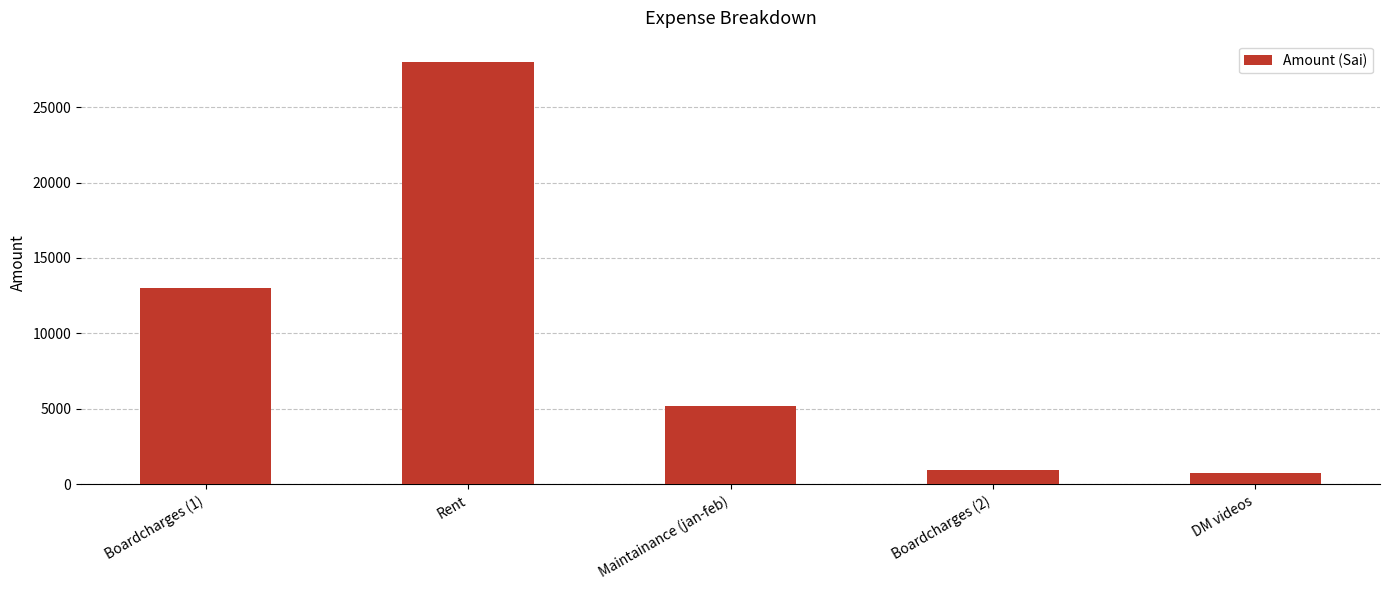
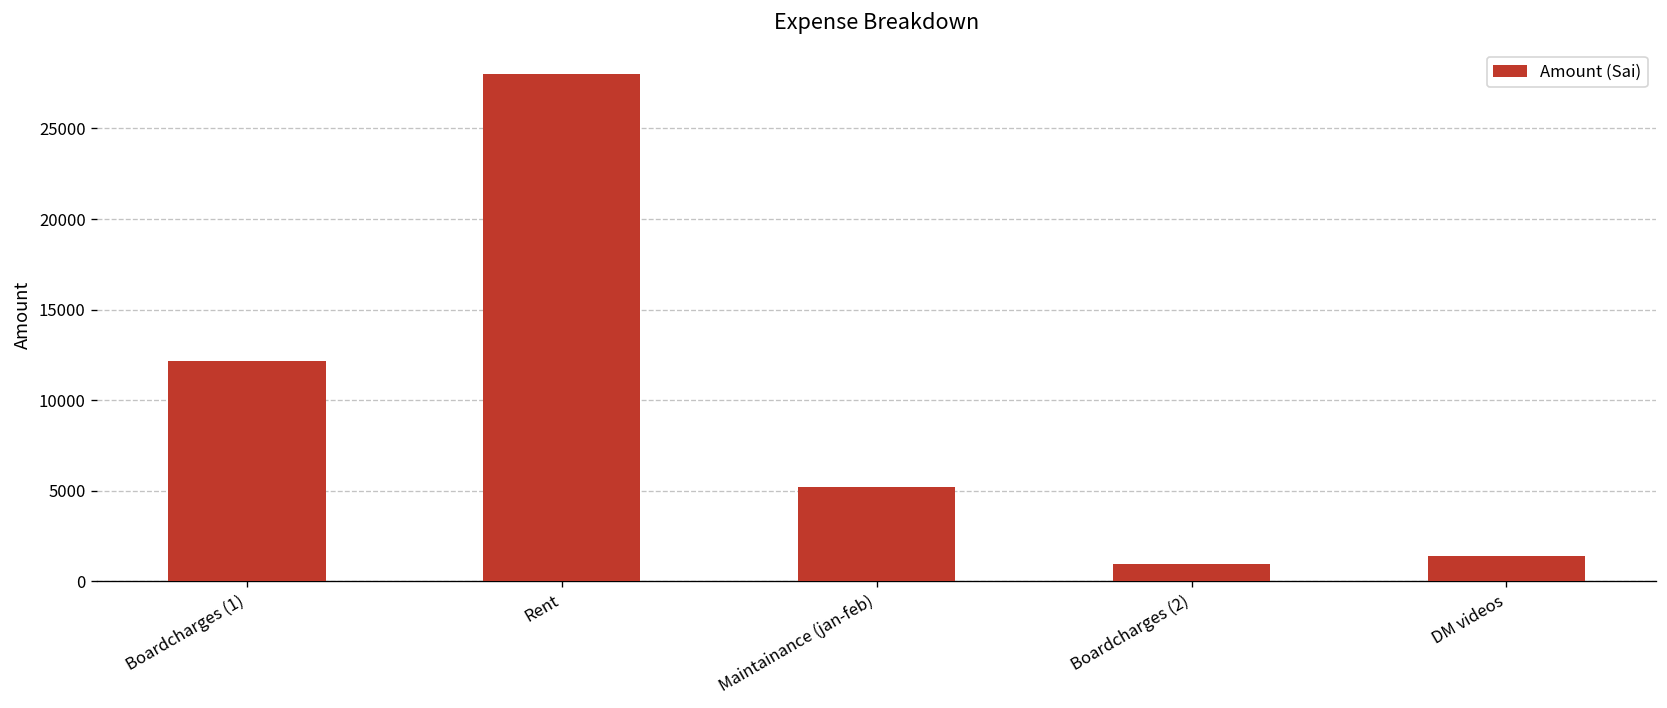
Boardcharges (1): 13000 -> 12200
DM videos: 800 -> 1400
